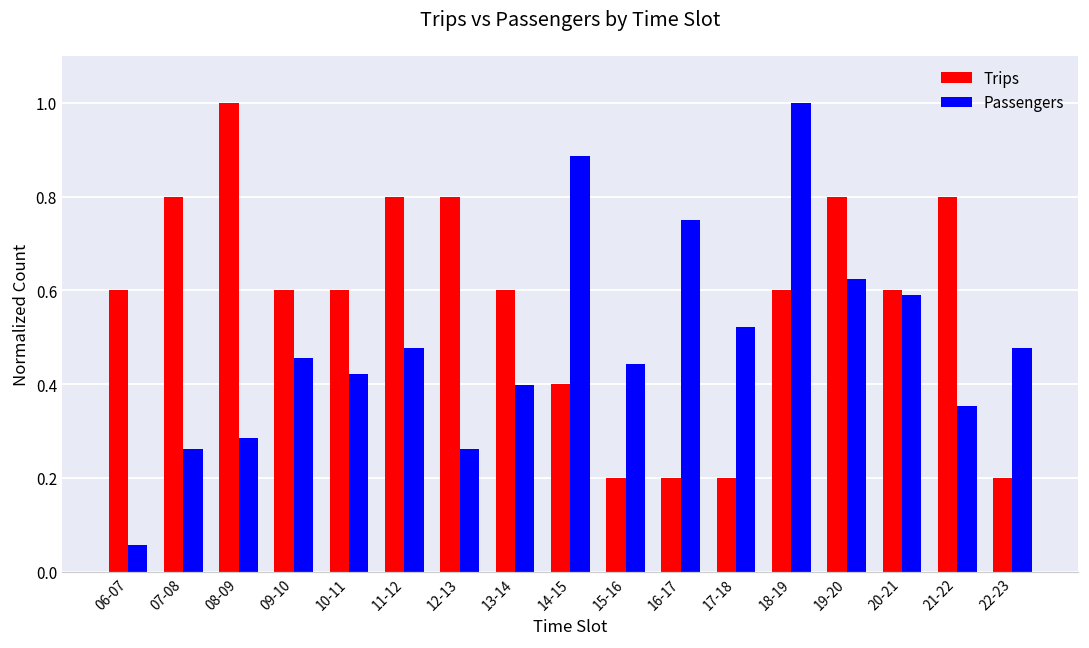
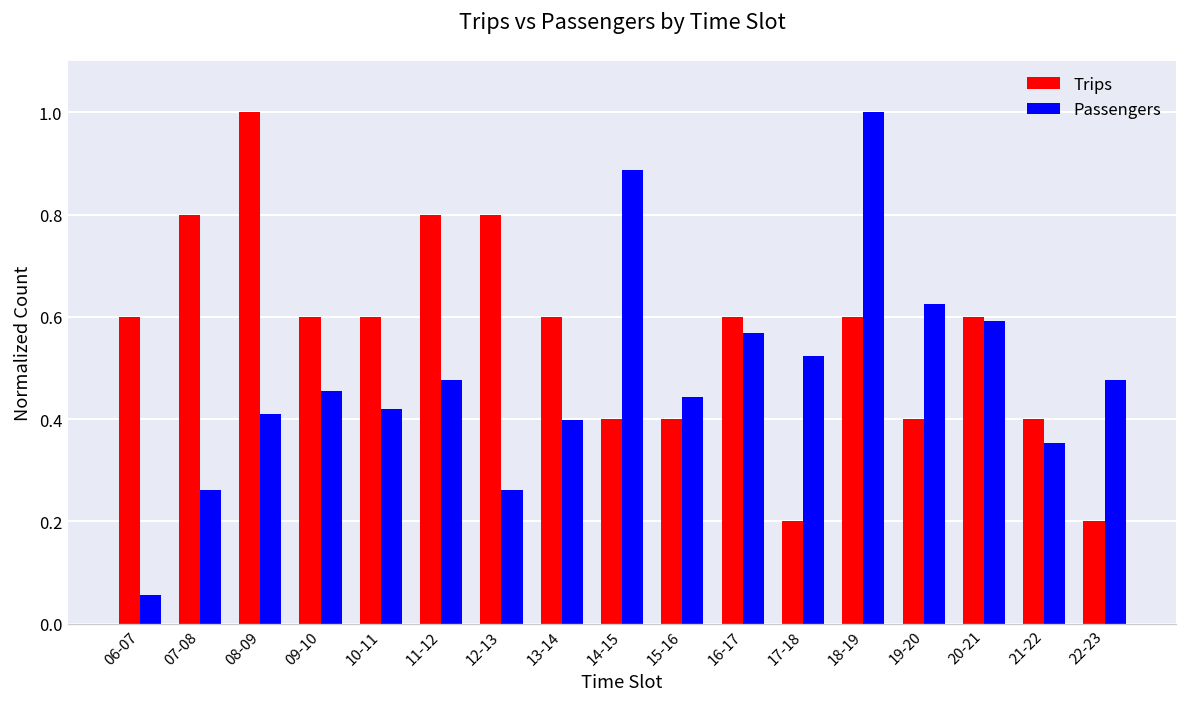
Passengers, 08-09: 0.28 -> 0.41
Trips, 15-16: 0.20 -> 0.40
Trips, 16-17: 0.20 -> 0.60
Passengers, 16-17: 0.75 -> 0.57
Trips, 19-20: 0.80 -> 0.40
Trips, 21-22: 0.80 -> 0.40
